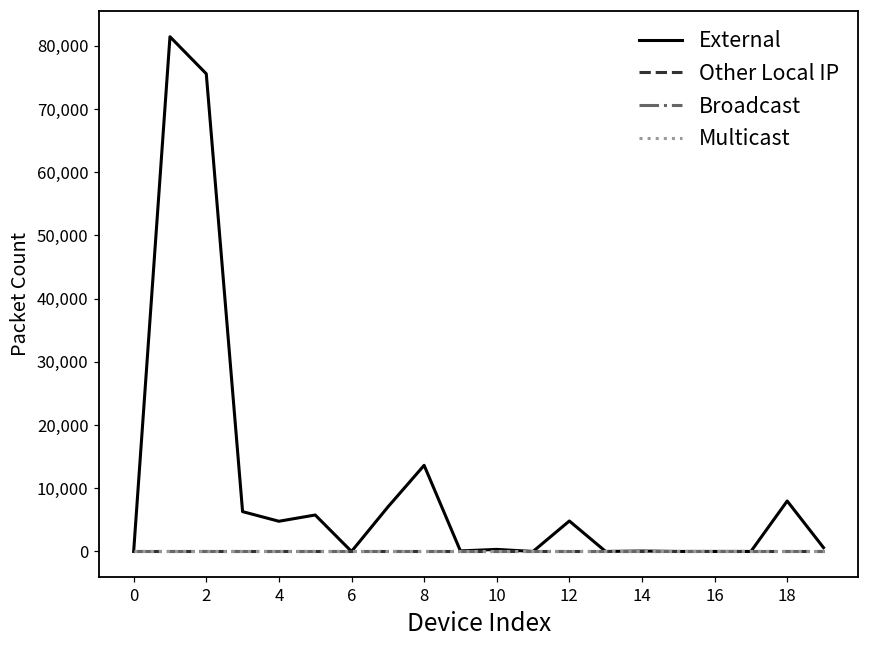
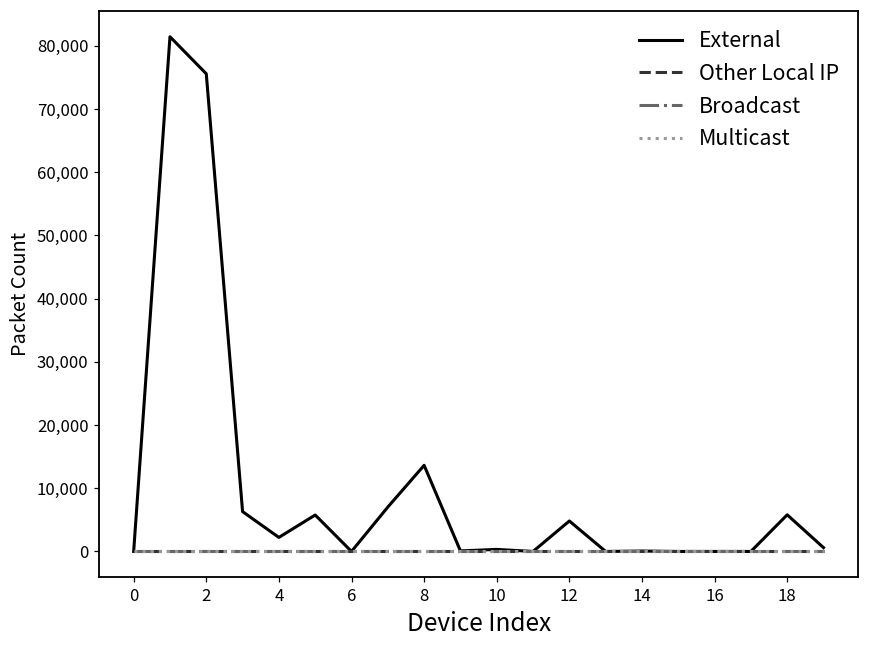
External, 4: 5,000 -> 2,000
External, 18: 8,000 -> 6,000
